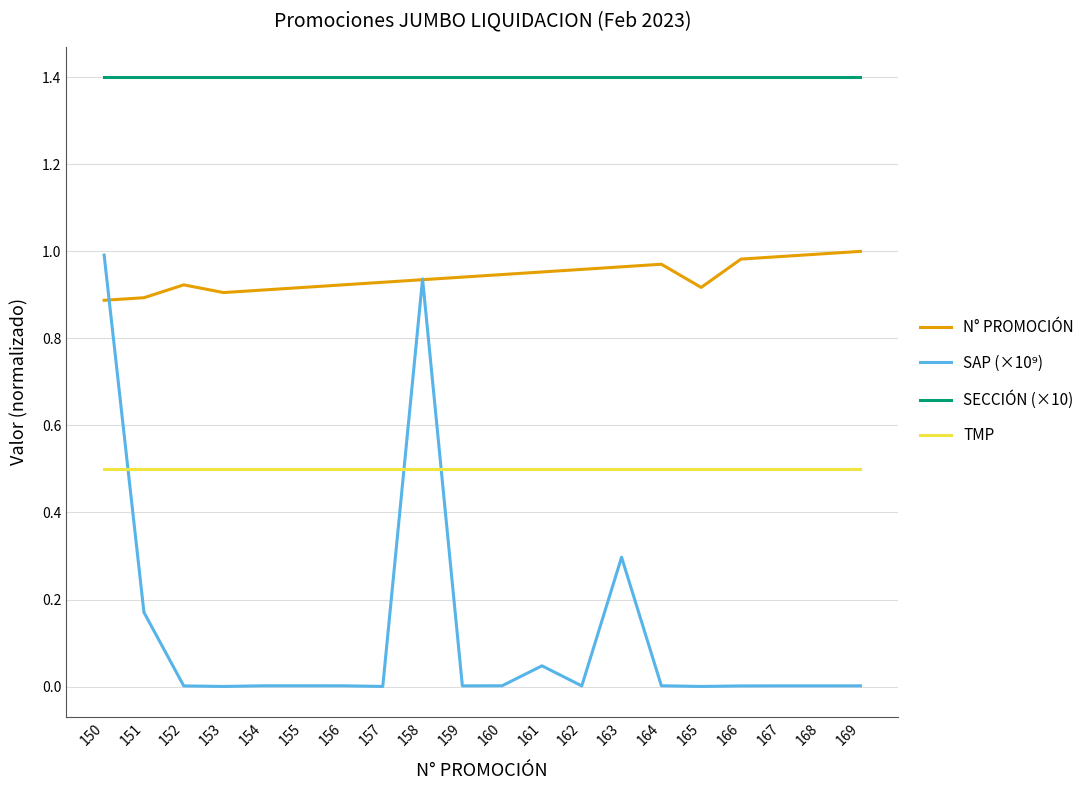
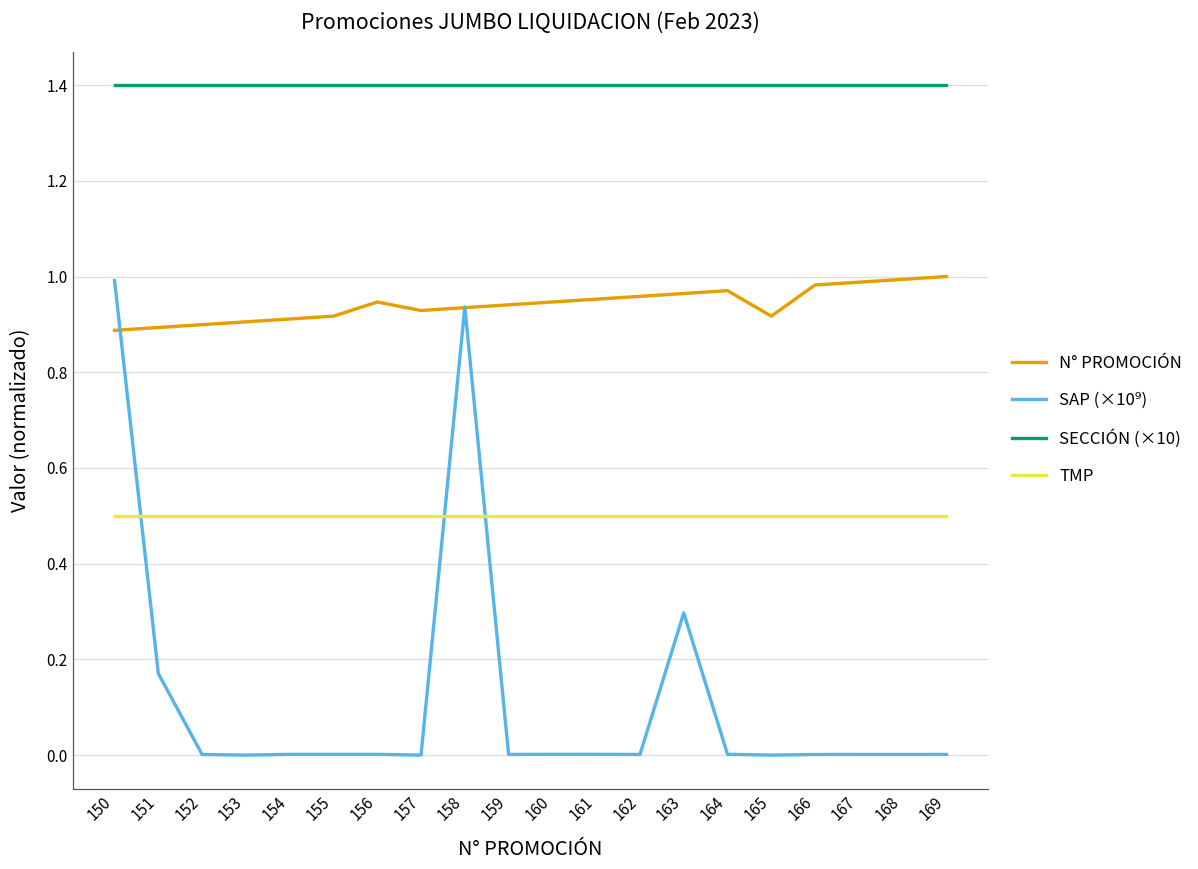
N° PROMOCIÓN, 152: 0.92 -> 0.90
N° PROMOCIÓN, 156: 0.92 -> 0.95
SAP (×10⁹), 161: 0.05 -> 0.00
